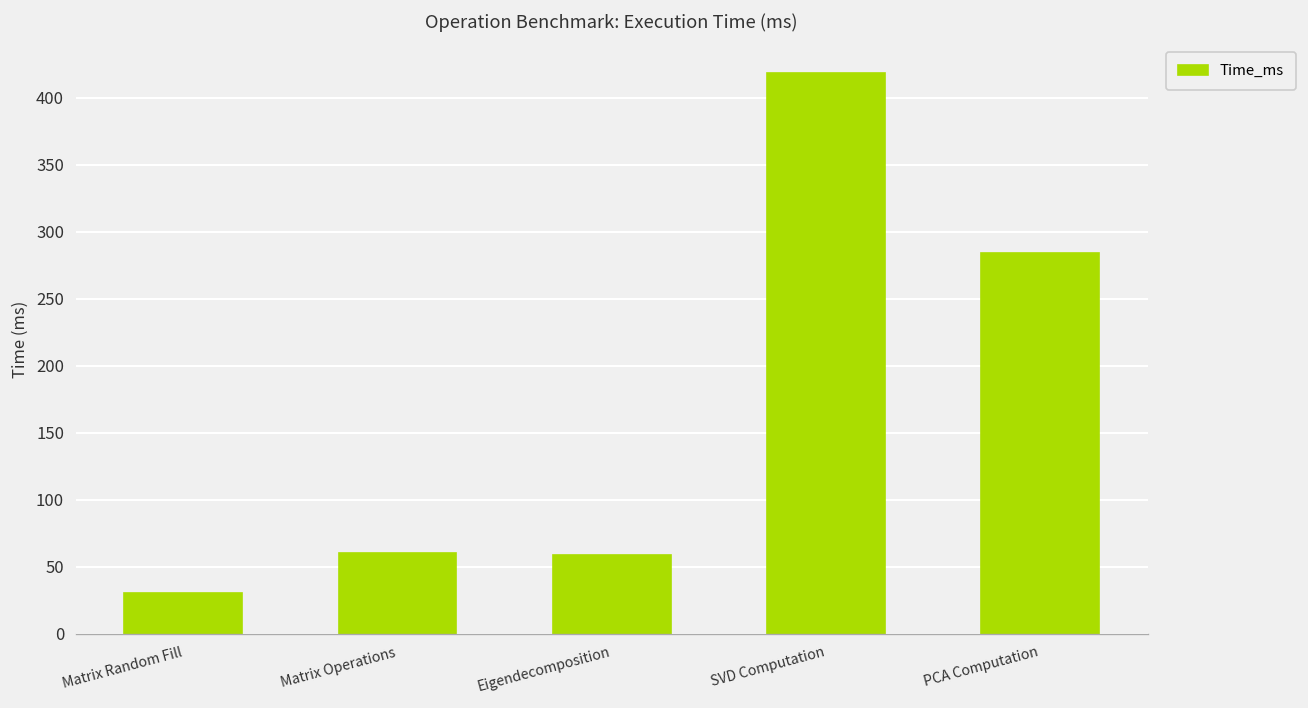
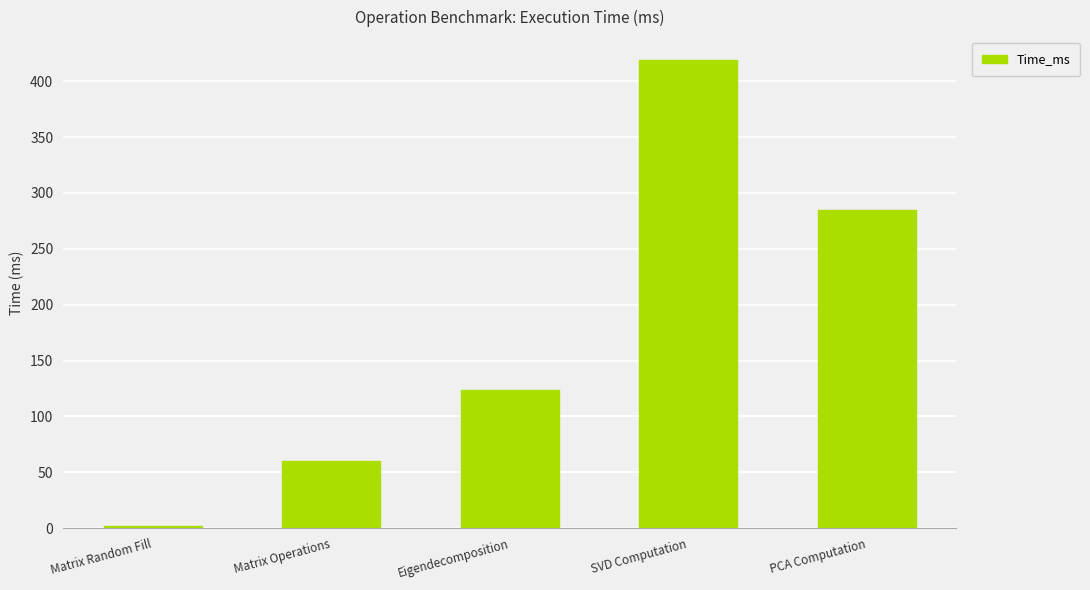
Matrix Random Fill: 31 -> 1
Eigendecomposition: 59 -> 123
